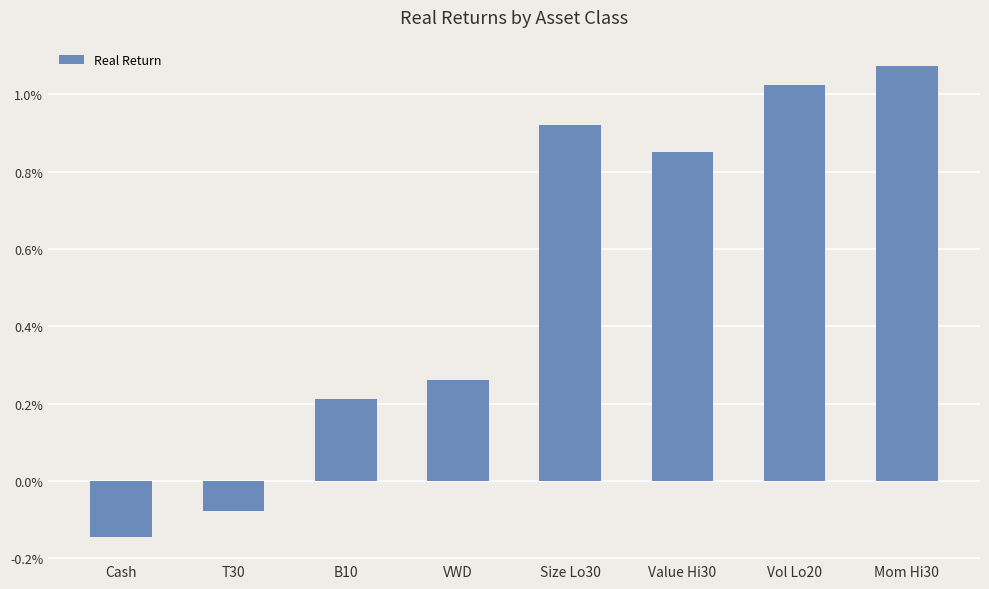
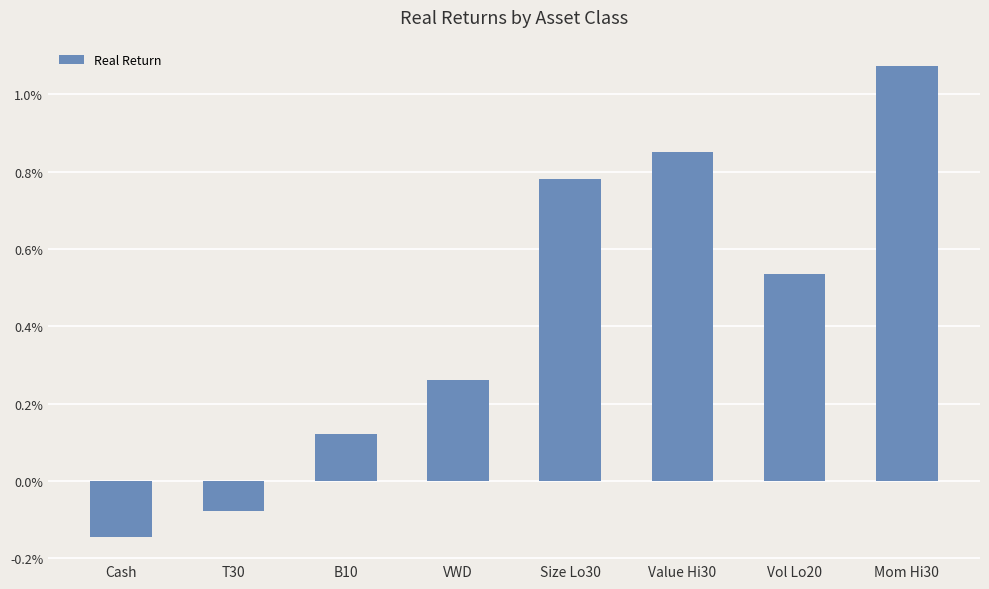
B10: 0.21% -> 0.12%
Size Lo30: 0.92% -> 0.78%
Vol Lo20: 1.02% -> 0.54%
